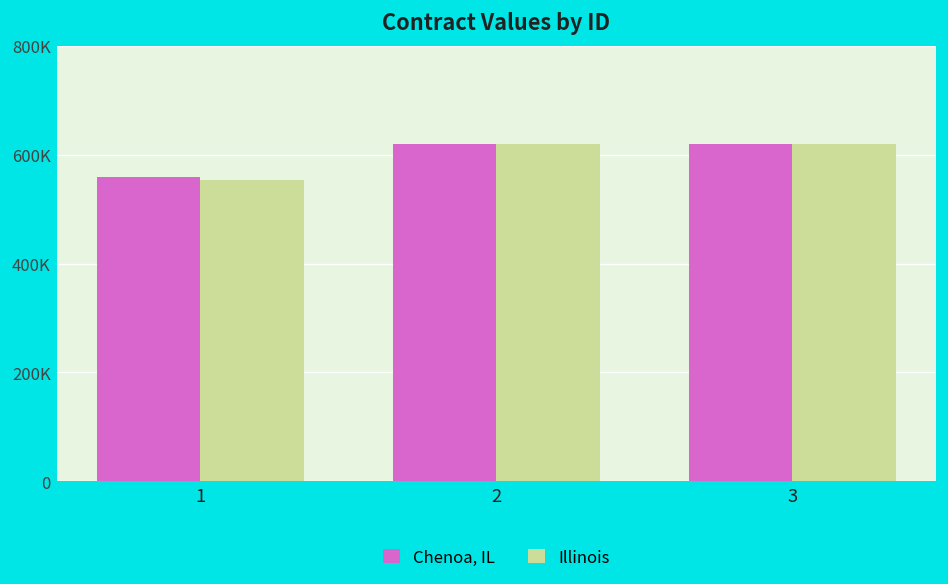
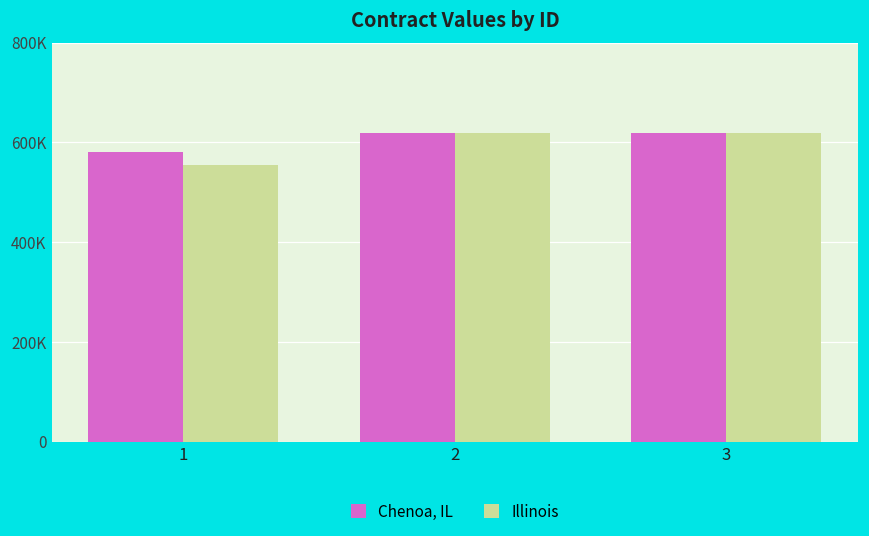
Chenoa, IL, 1: 560000 -> 580000
